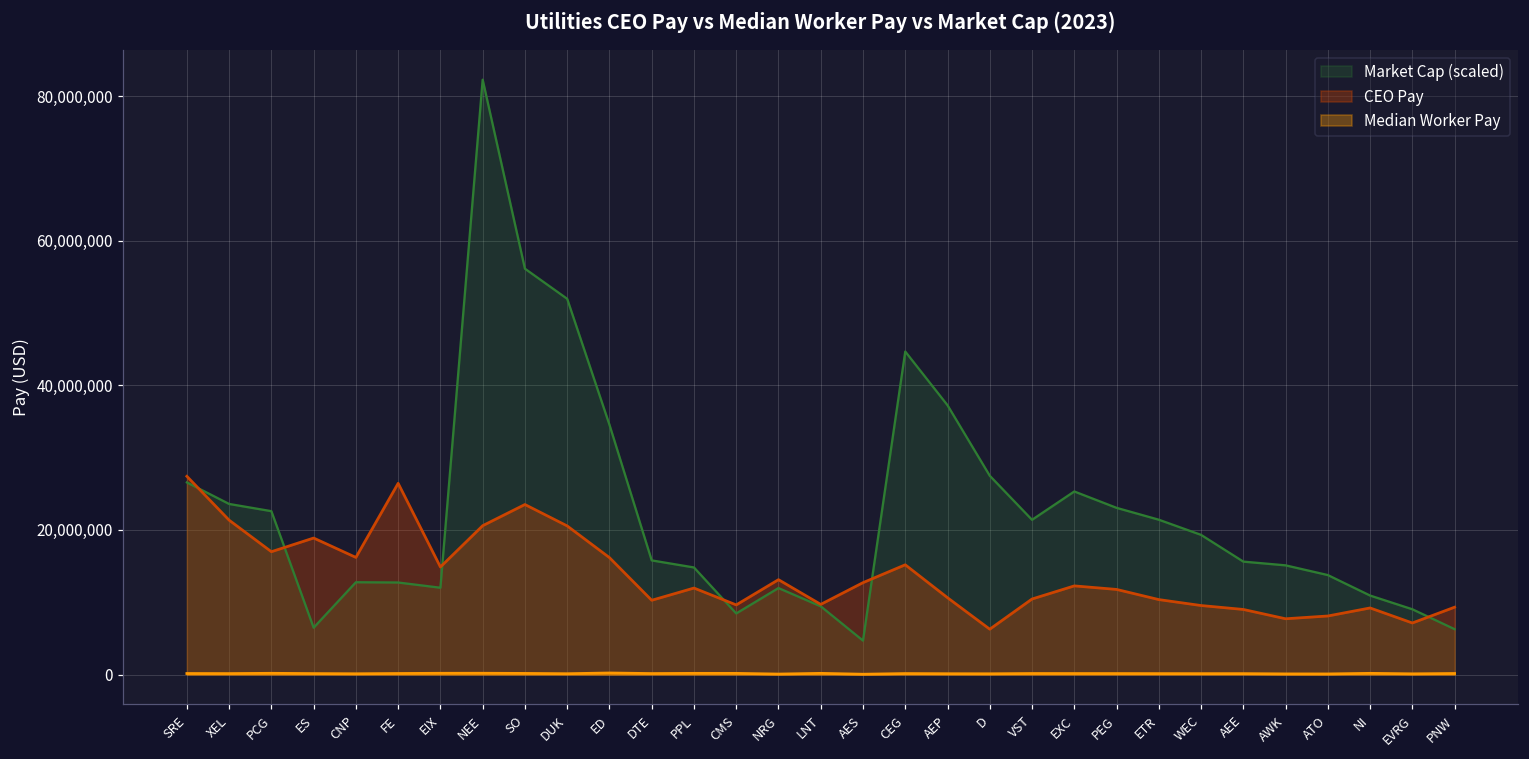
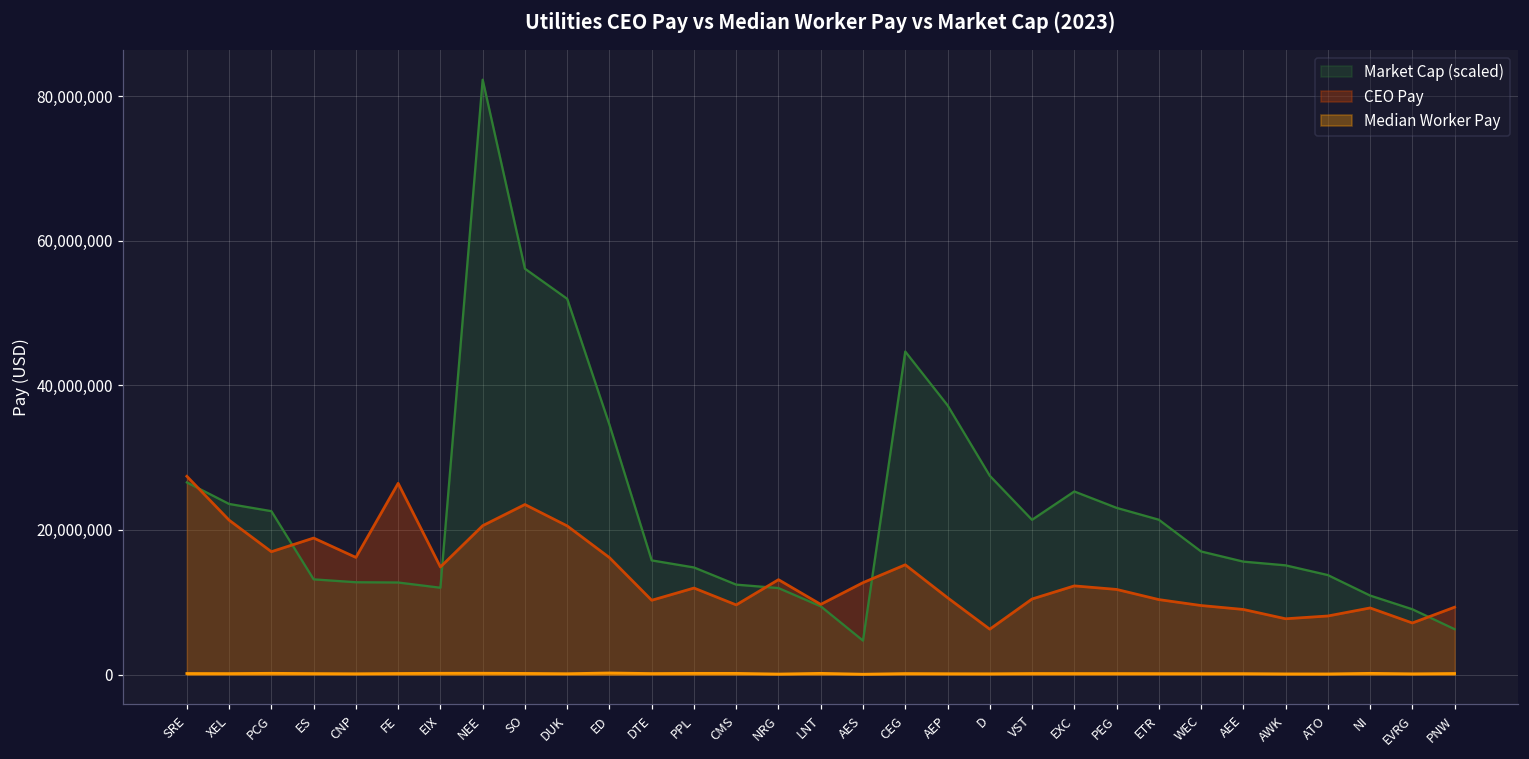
Market Cap (scaled), ES: 6,000,000 -> 13,000,000
Market Cap (scaled), CMS: 8,000,000 -> 12,000,000
Market Cap (scaled), WEC: 19,000,000 -> 17,000,000
